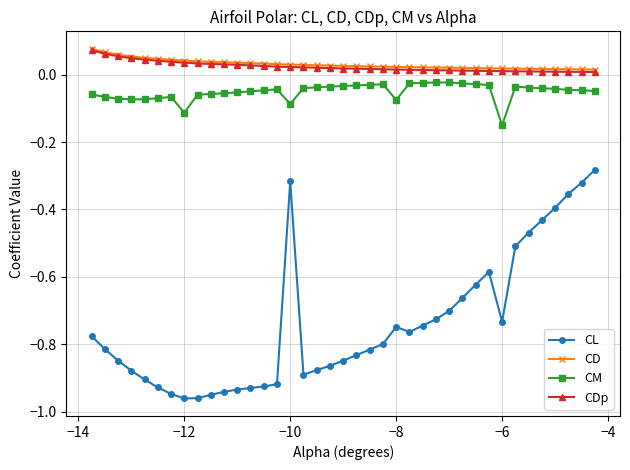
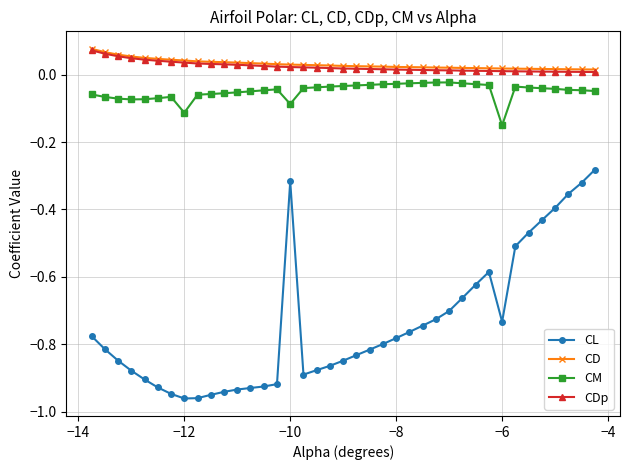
CL, −8: -0.75 -> -0.78
CM, −8: -0.08 -> -0.03
